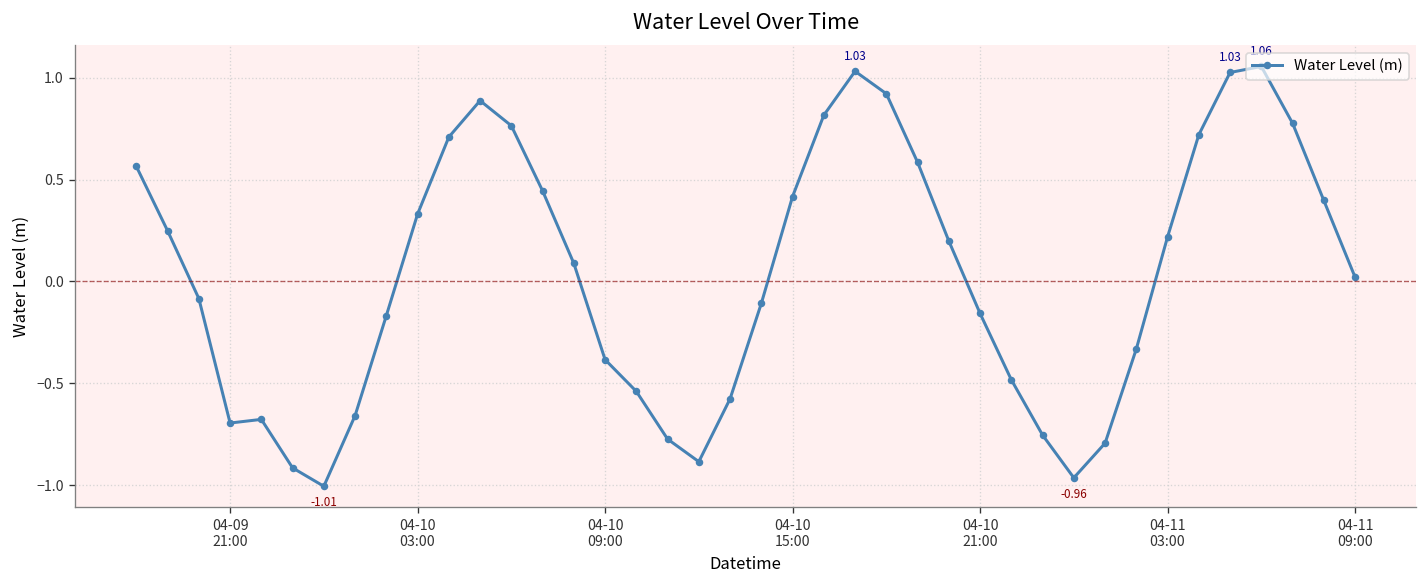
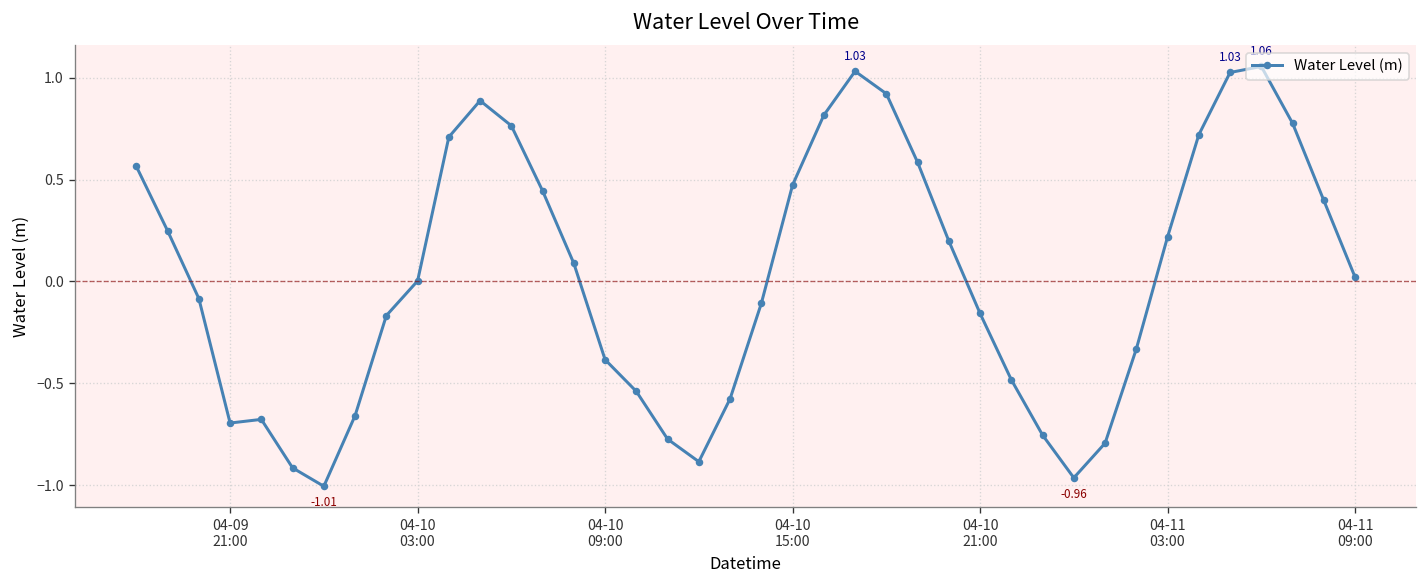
04-10 03:00: 0.33 -> 0.00
04-10 15:00: 0.42 -> 0.47
